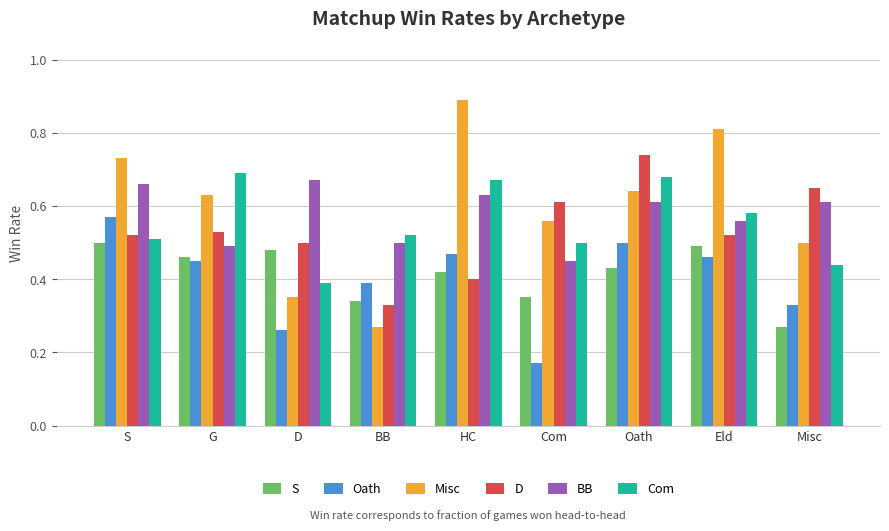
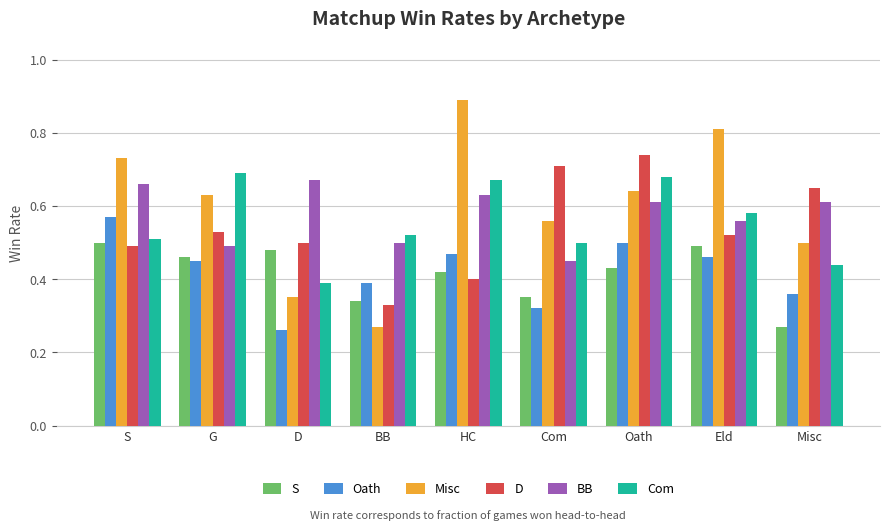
D, S: 0.52 -> 0.49
Oath, Com: 0.17 -> 0.32
D, Com: 0.61 -> 0.71
Oath, Misc: 0.33 -> 0.36
